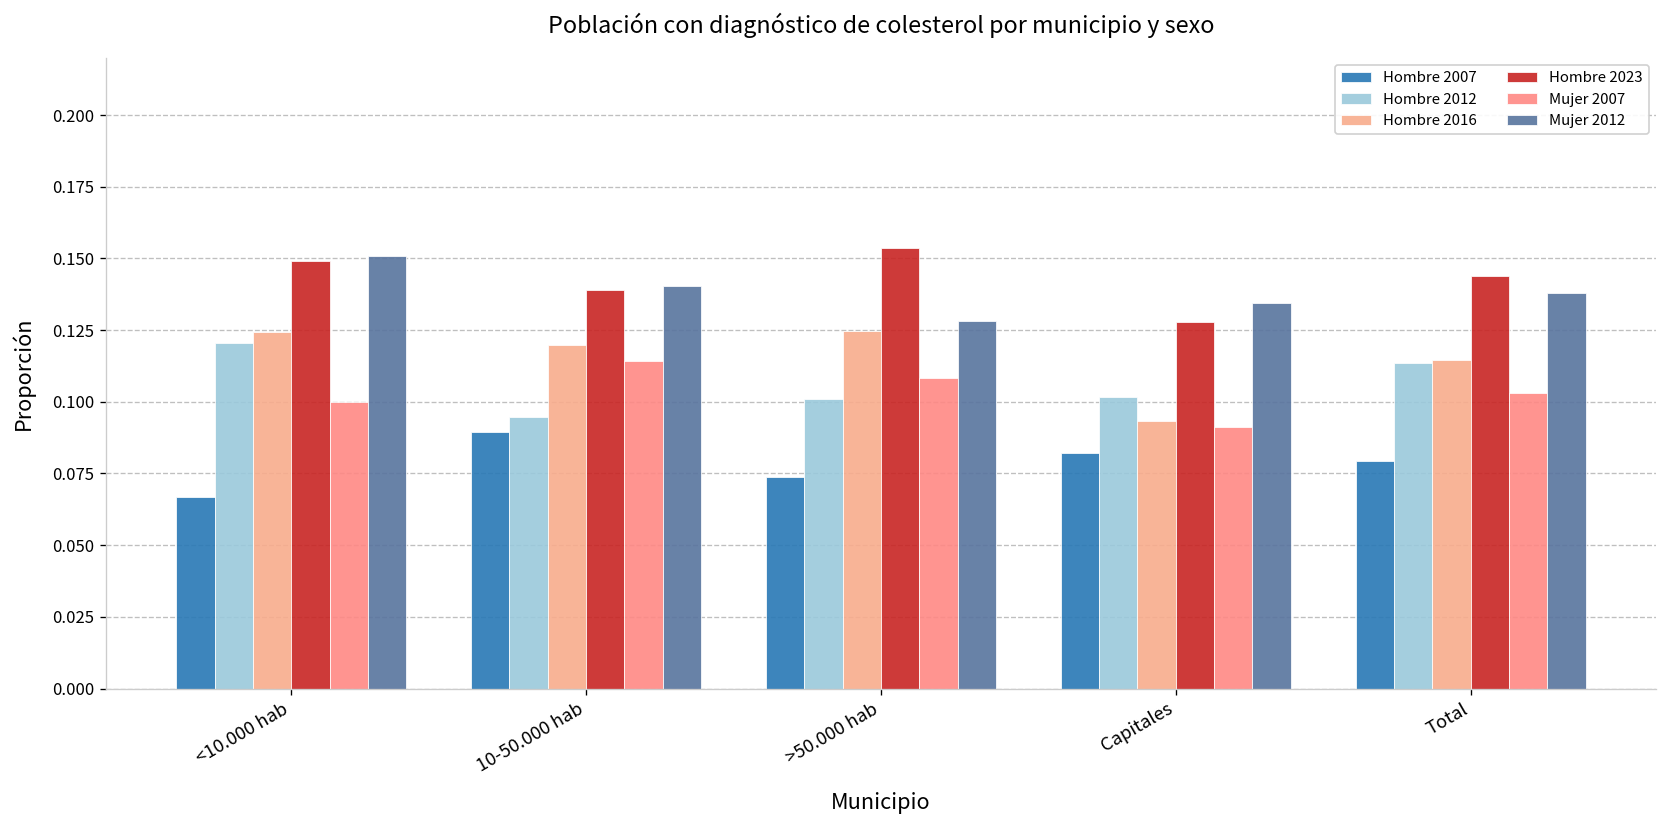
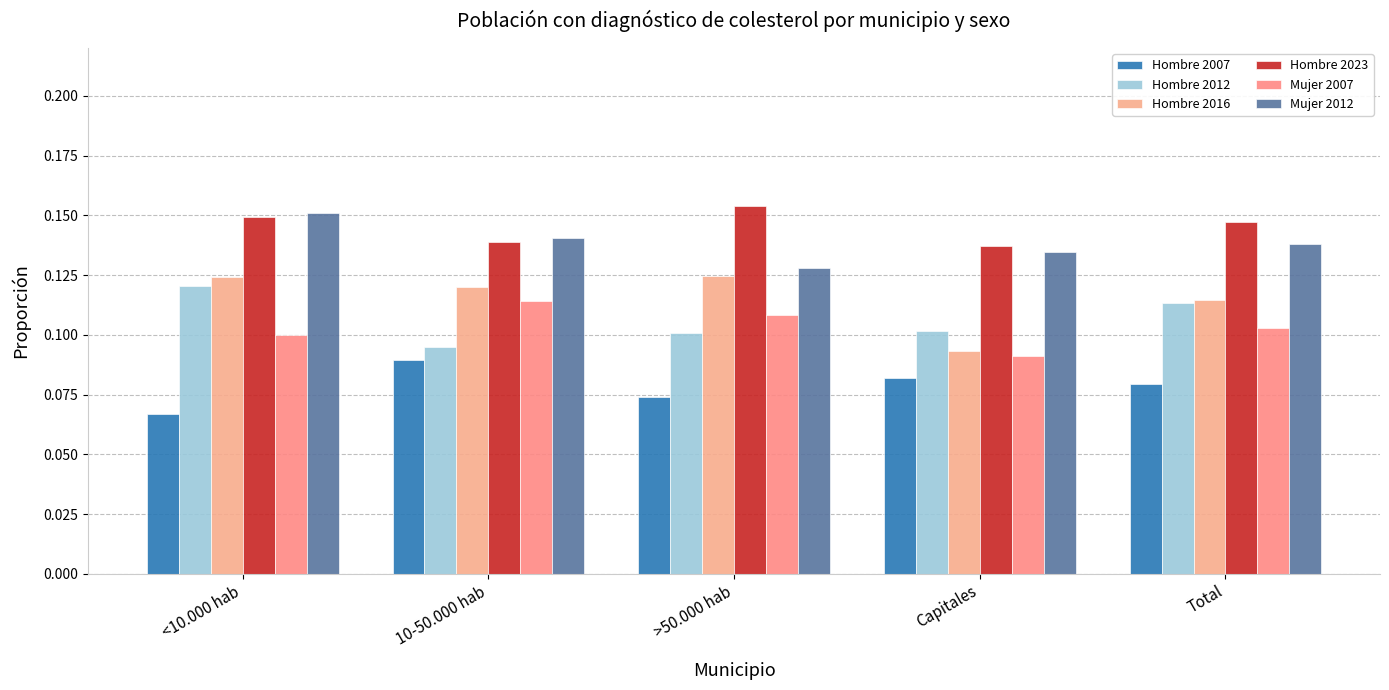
Hombre 2023, Capitales: 0.128 -> 0.137
Hombre 2023, Total: 0.144 -> 0.147
